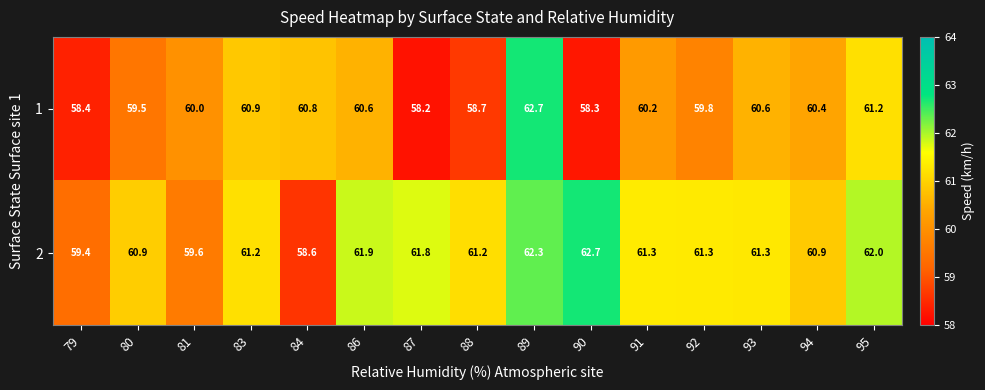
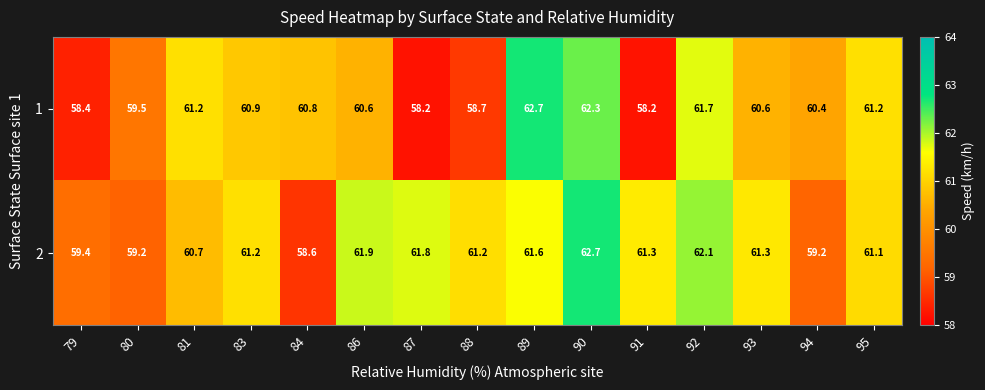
1, 81: 60.0 -> 61.2
1, 90: 58.3 -> 62.3
1, 91: 60.2 -> 58.2
1, 92: 59.8 -> 61.7
2, 80: 60.9 -> 59.2
2, 81: 59.6 -> 60.7
2, 89: 62.3 -> 61.6
2, 92: 61.3 -> 62.1
2, 94: 60.9 -> 59.2
2, 95: 62.0 -> 61.1
